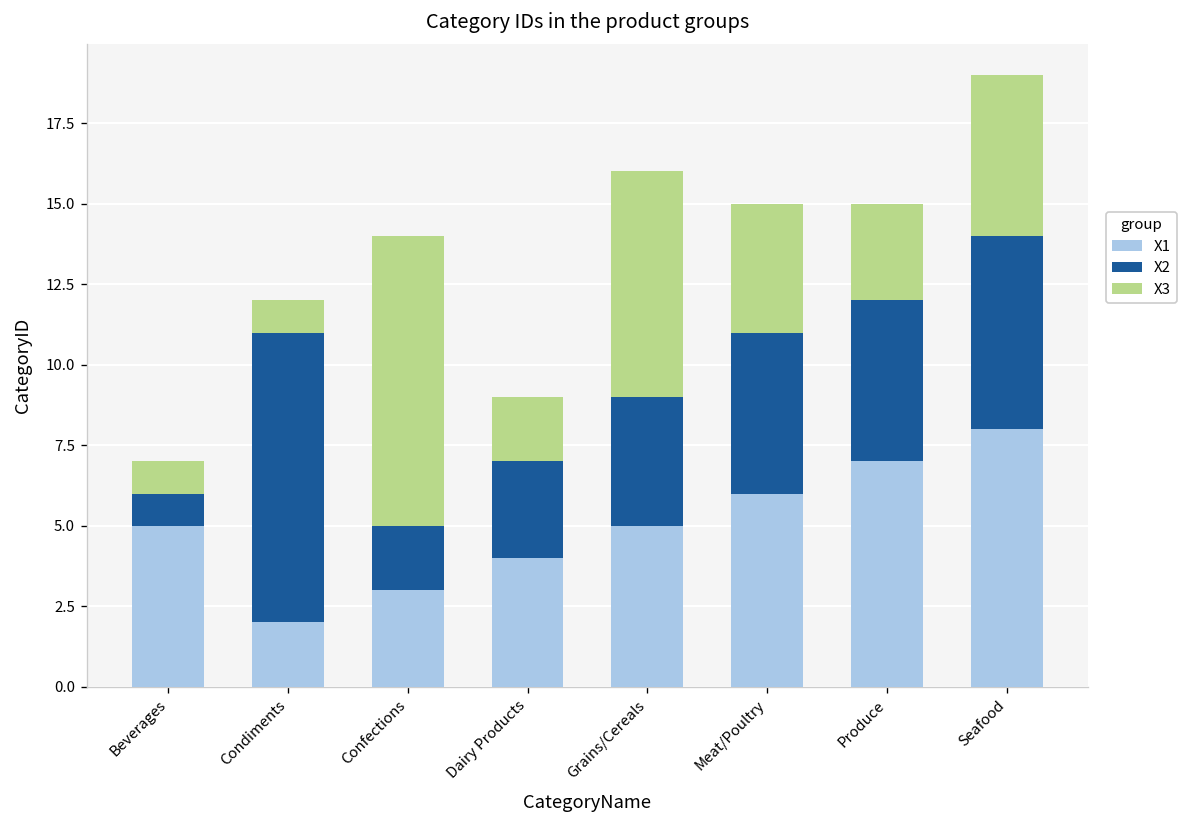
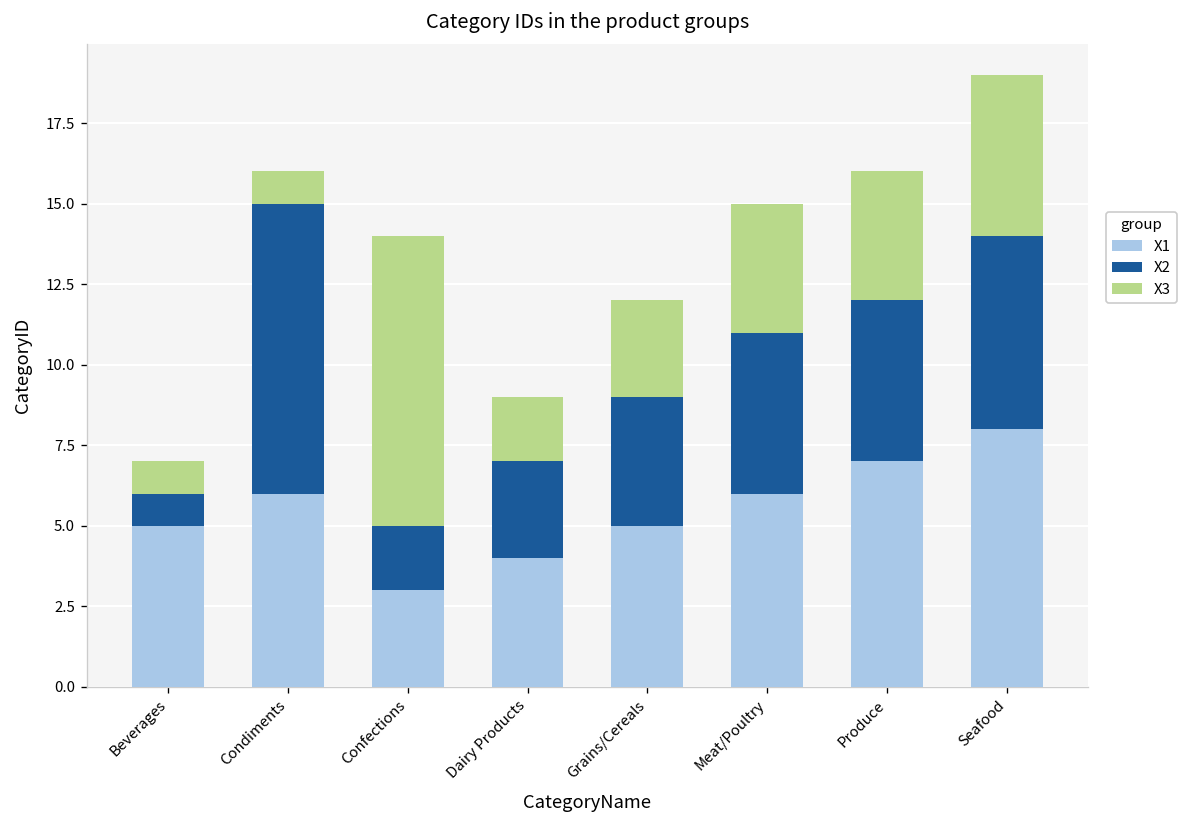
X1, Condiments: 2 -> 6
X3, Grains/Cereals: 7 -> 3
X3, Produce: 3 -> 4
